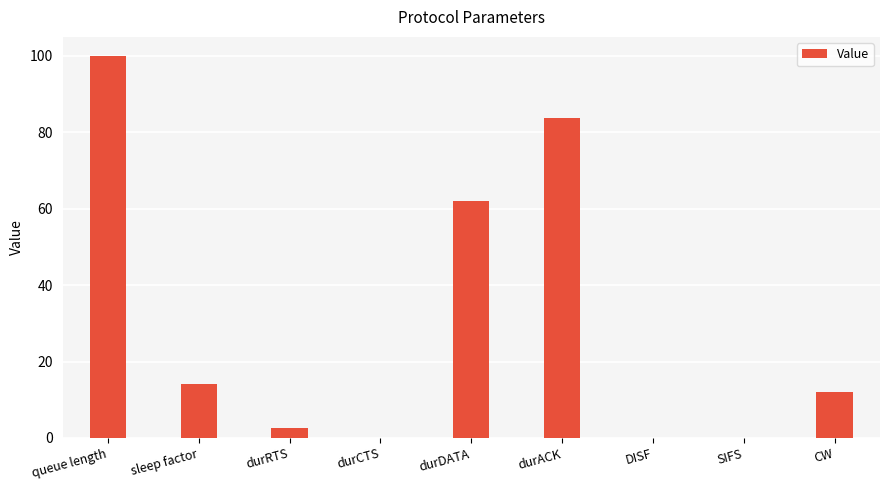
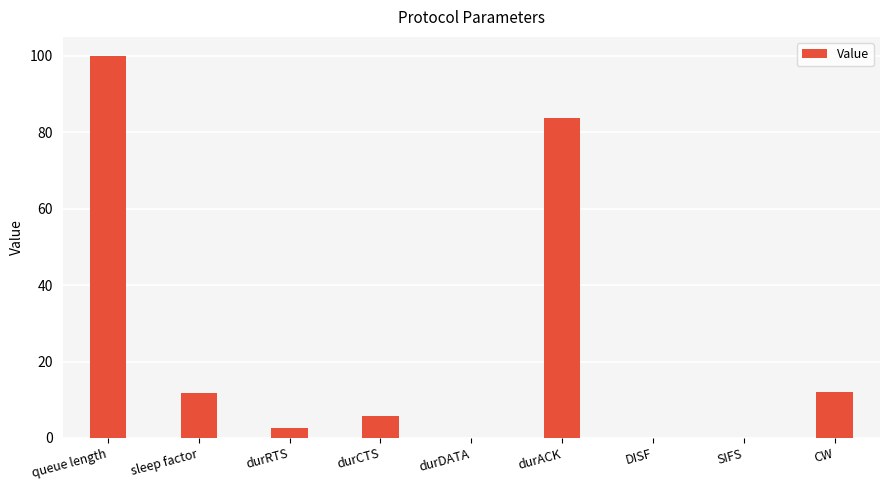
sleep factor: 14 -> 12
durCTS: 0 -> 6
durDATA: 62 -> 0
